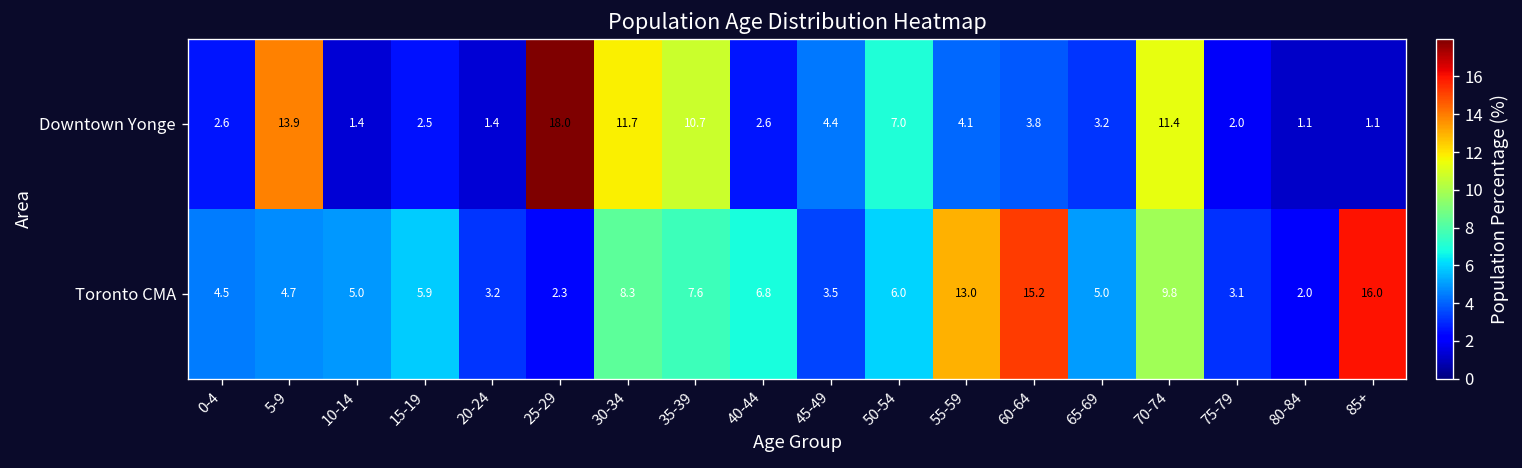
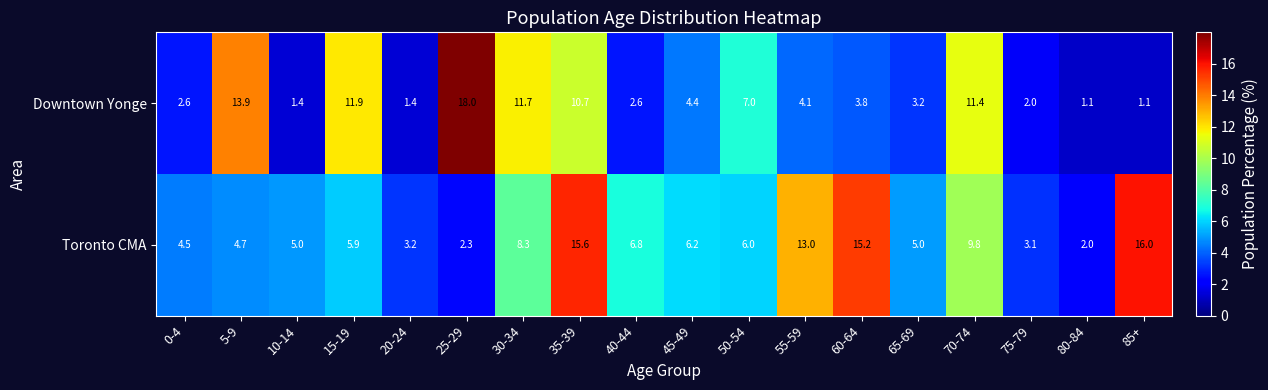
Downtown Yonge, 15-19: 2.5 -> 11.9
Toronto CMA, 35-39: 7.6 -> 15.6
Toronto CMA, 45-49: 3.5 -> 6.2
